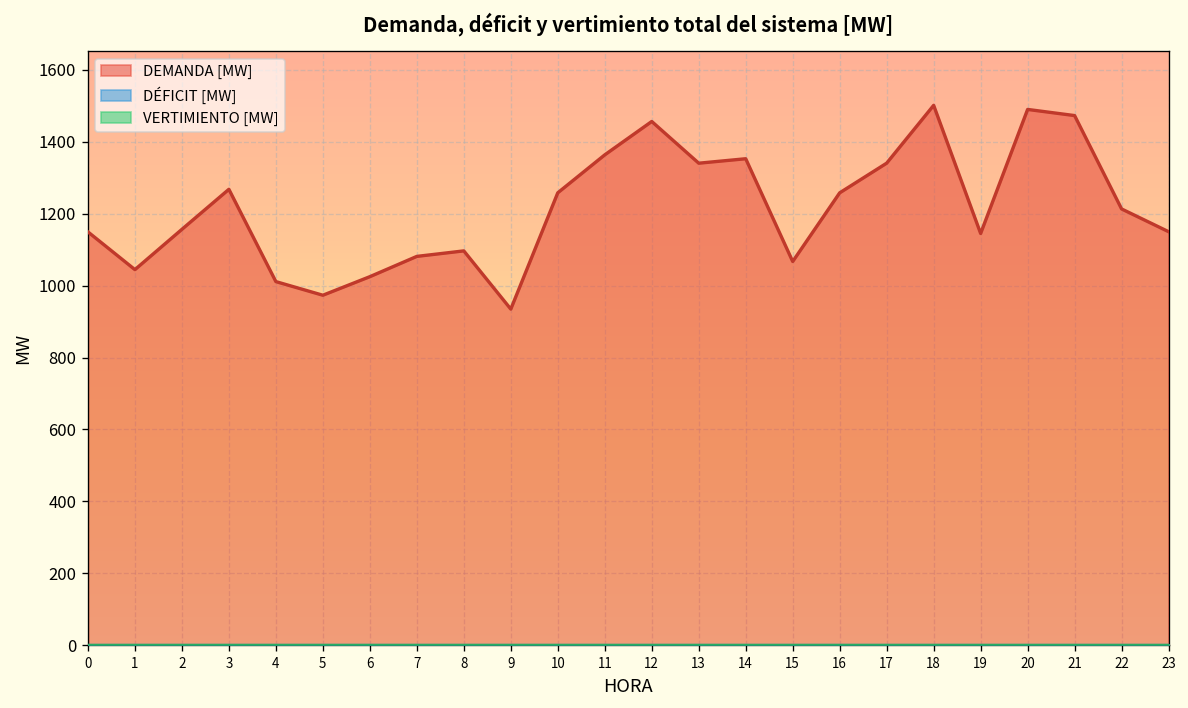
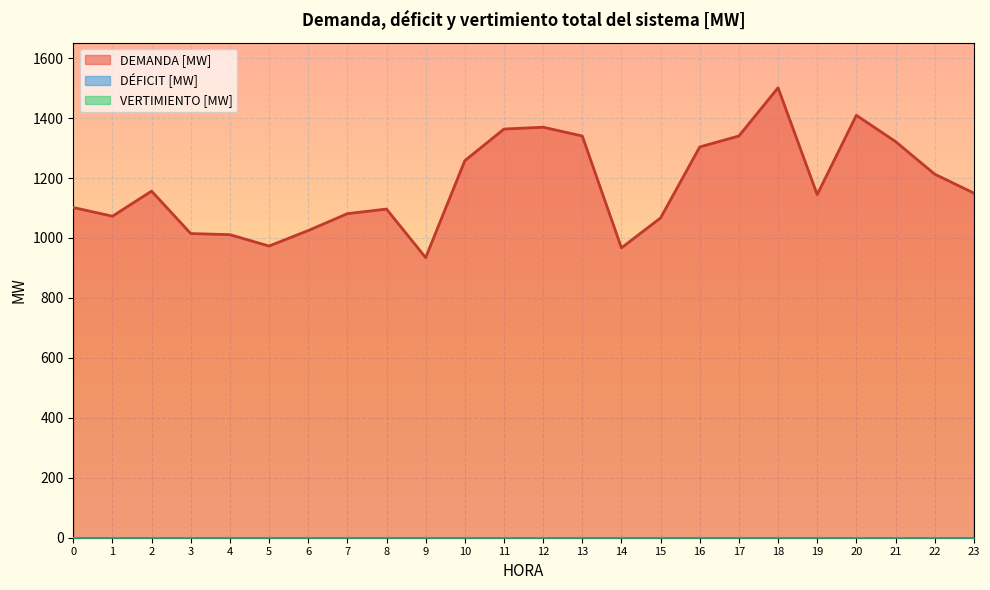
DEMANDA [MW], 0: 1150 -> 1100
DEMANDA [MW], 1: 1040 -> 1070
DEMANDA [MW], 3: 1270 -> 1010
DEMANDA [MW], 12: 1460 -> 1370
DEMANDA [MW], 14: 1350 -> 970
DEMANDA [MW], 16: 1260 -> 1300
DEMANDA [MW], 20: 1490 -> 1410
DEMANDA [MW], 21: 1470 -> 1320
